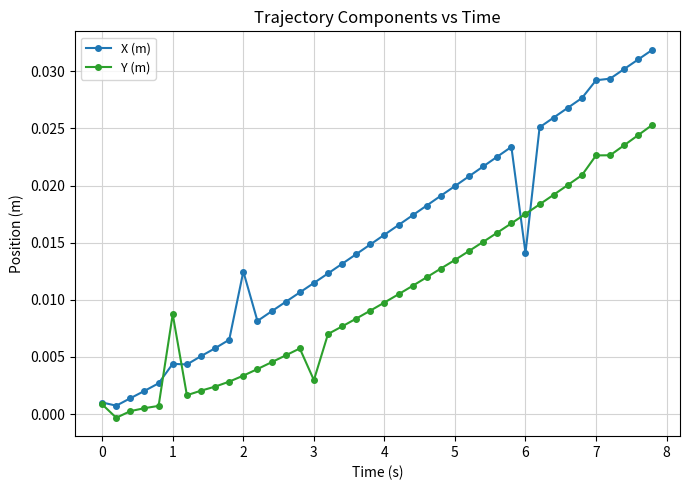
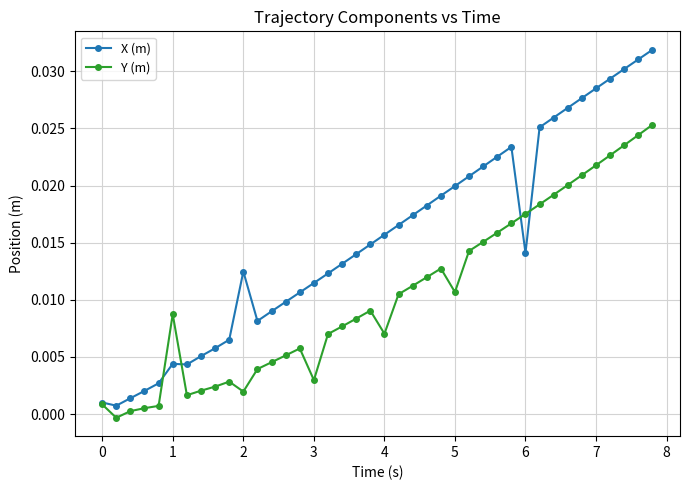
Y (m), 2: 0.0034 -> 0.0020
Y (m), 4: 0.0098 -> 0.0070
Y (m), 5: 0.0135 -> 0.0107
X (m), 7: 0.0292 -> 0.0285
Y (m), 7: 0.0226 -> 0.0218
